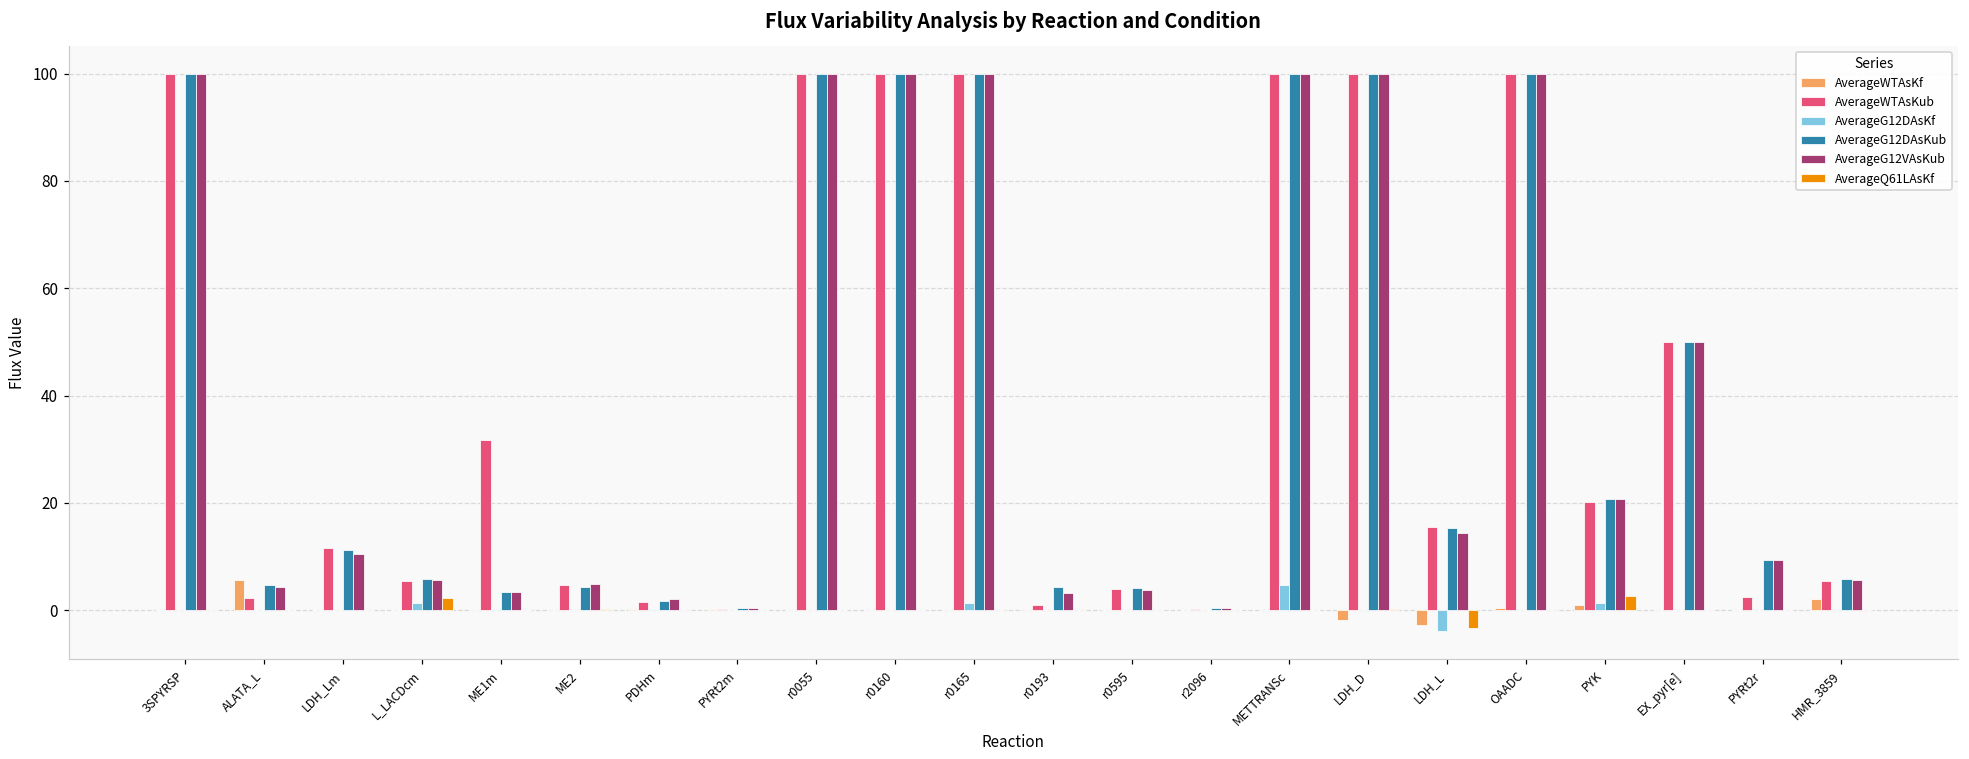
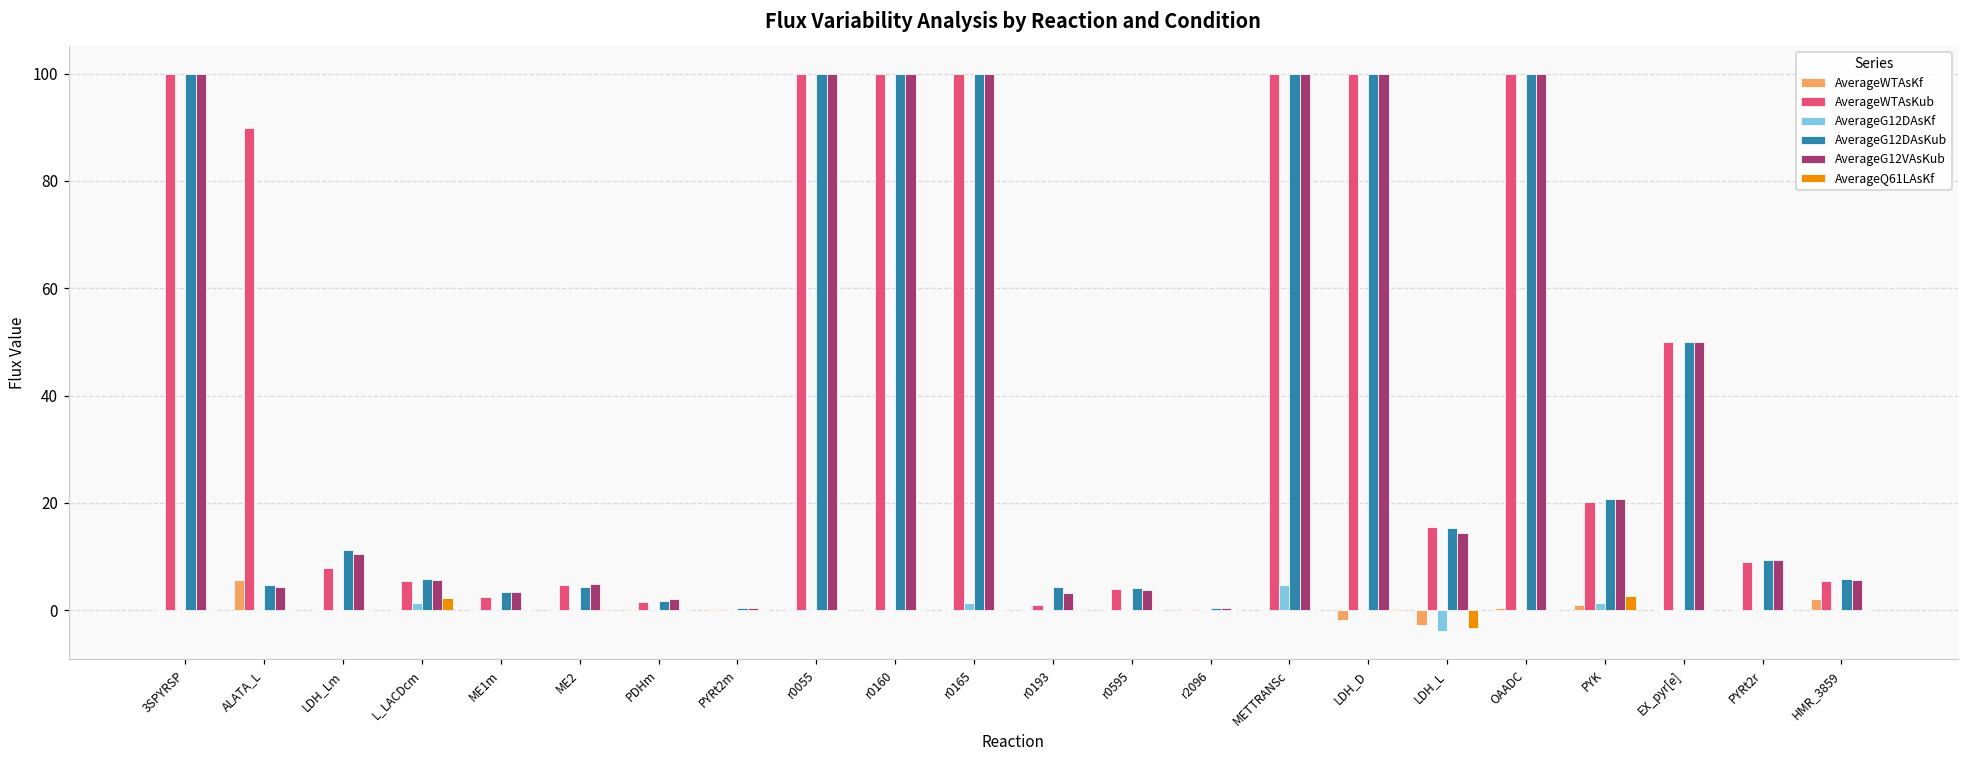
AverageWTAsKub, ALATA_L: 2 -> 90
AverageWTAsKub, LDH_Lm: 12 -> 8
AverageWTAsKub, ME1m: 32 -> 2
AverageWTAsKub, PYRt2r: 2 -> 9
